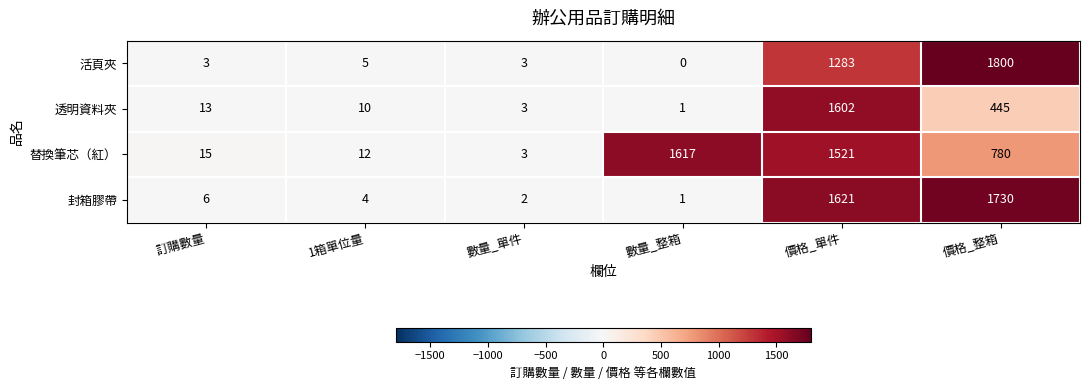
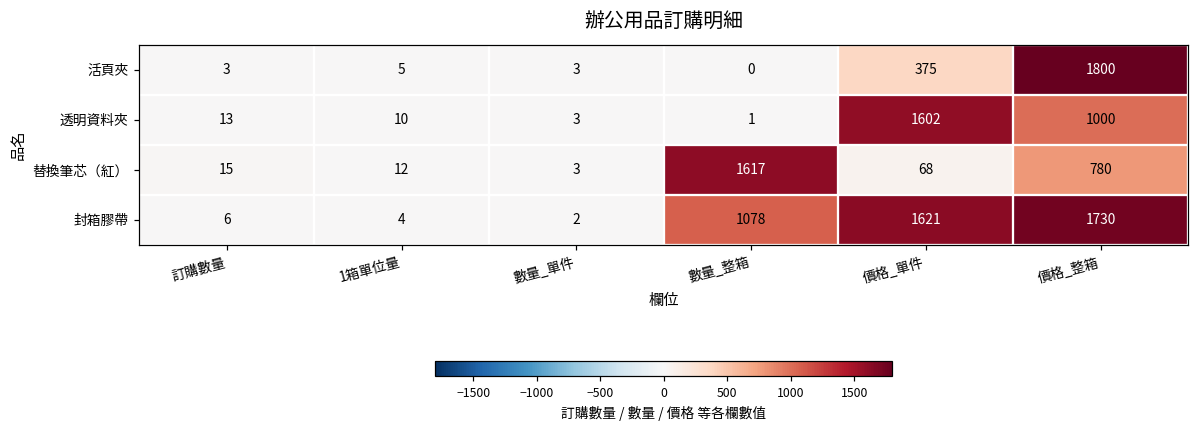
活頁夾, 價格_單件: 1283 -> 375
透明資料夾, 價格_整箱: 445 -> 1000
替換筆芯（紅）, 價格_單件: 1521 -> 68
封箱膠帶, 數量_整箱: 1 -> 1078
